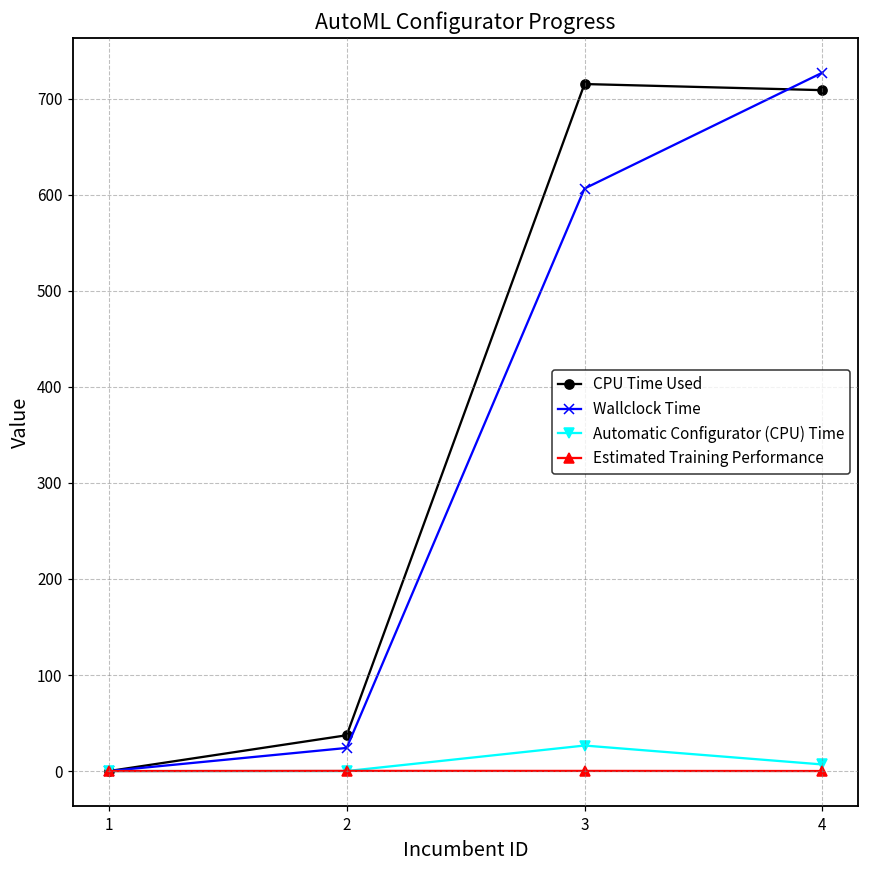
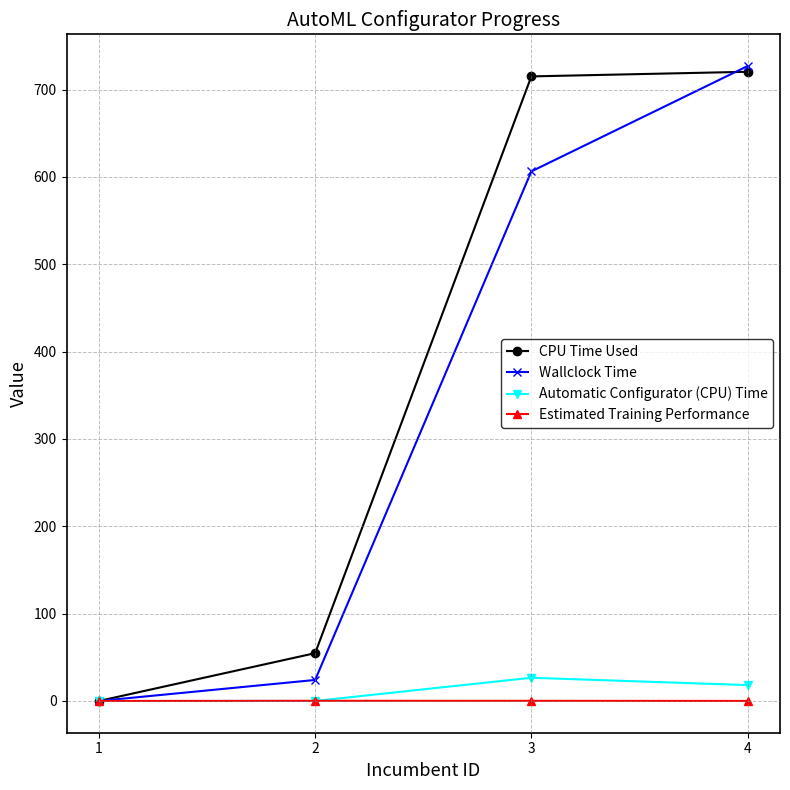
CPU Time Used, 2: 40 -> 50
CPU Time Used, 4: 710 -> 720
Automatic Configurator (CPU) Time, 4: 10 -> 20
